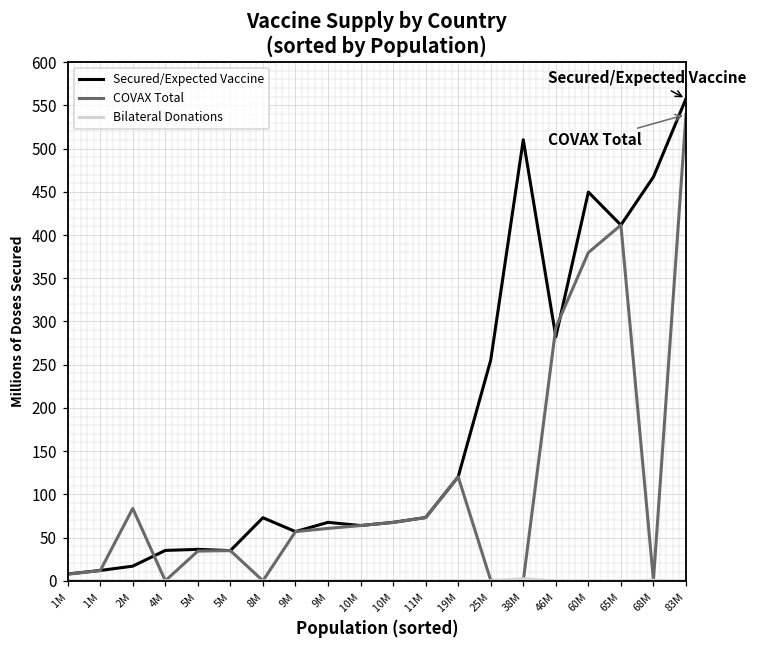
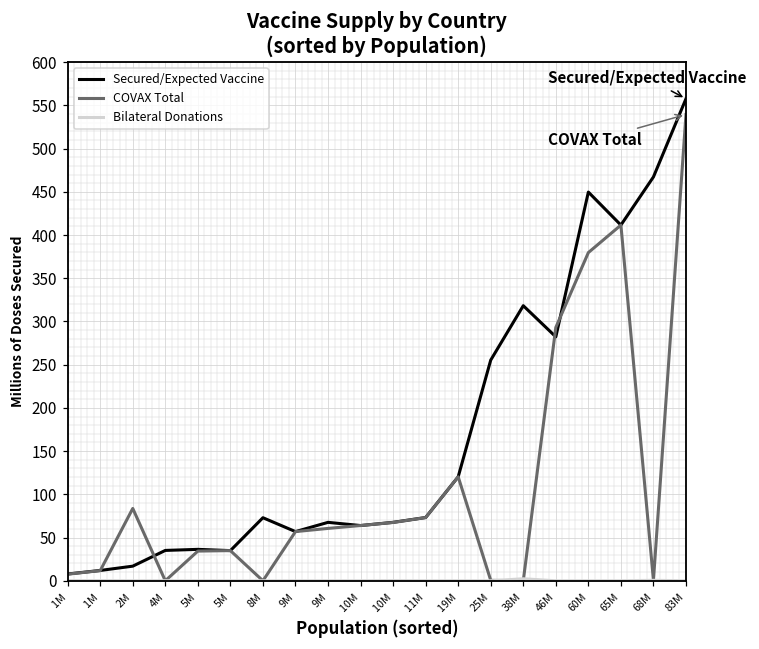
Secured/Expected Vaccine, 38M: 510 -> 320
